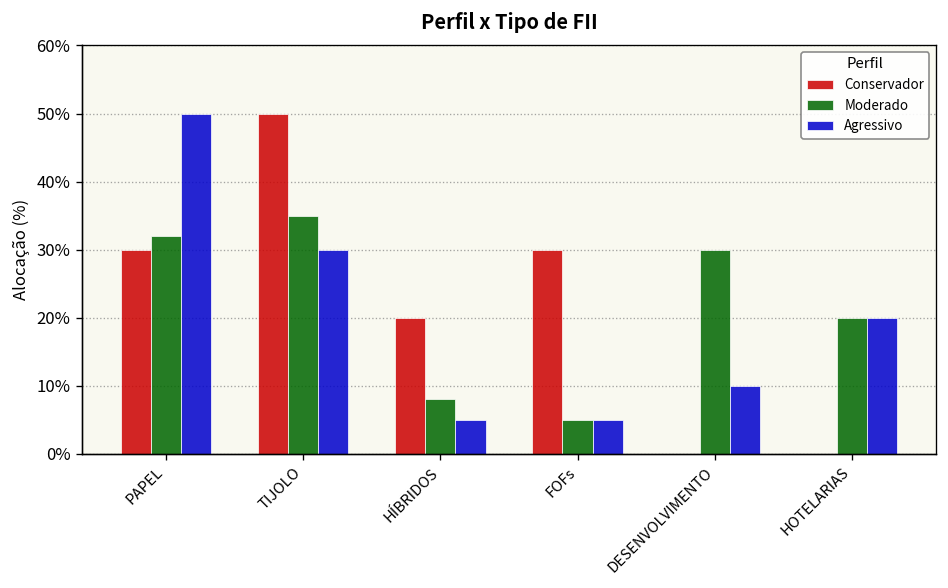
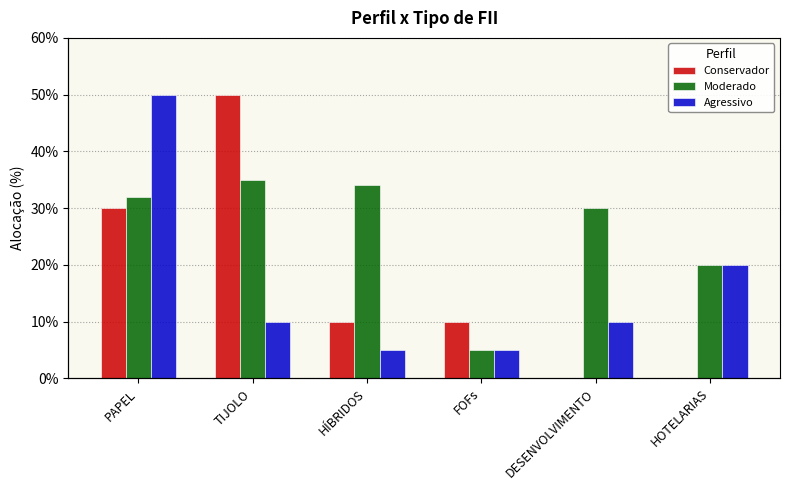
Agressivo, TIJOLO: 30% -> 10%
Conservador, HÍBRIDOS: 20% -> 10%
Moderado, HÍBRIDOS: 8% -> 34%
Conservador, FOFs: 30% -> 10%
